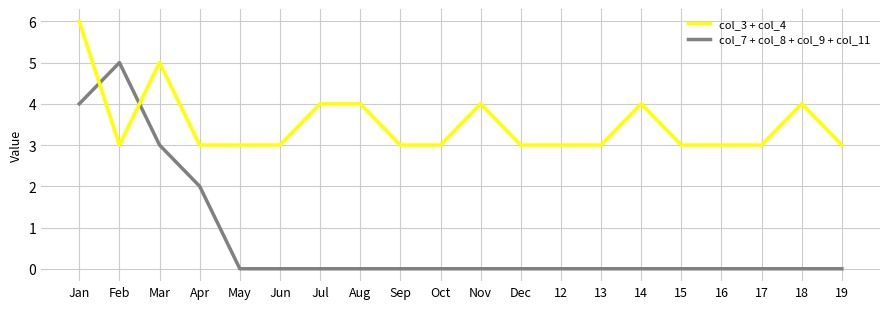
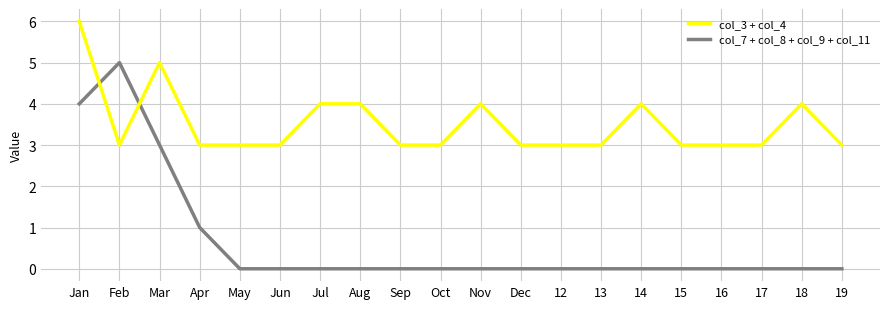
col_7 + col_8 + col_9 + col_11, Apr: 2 -> 1
